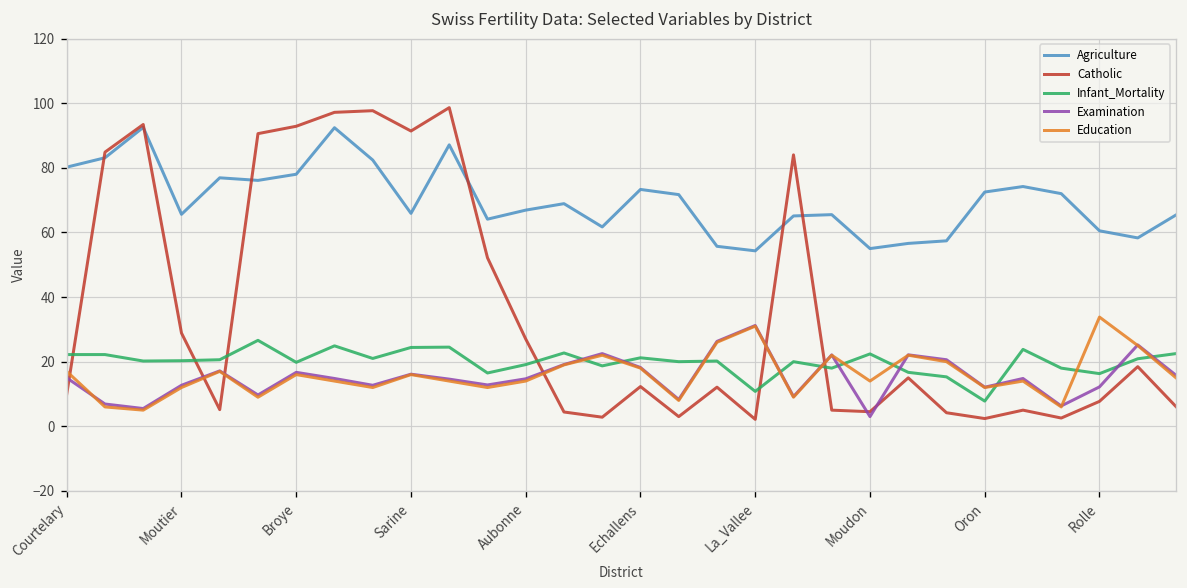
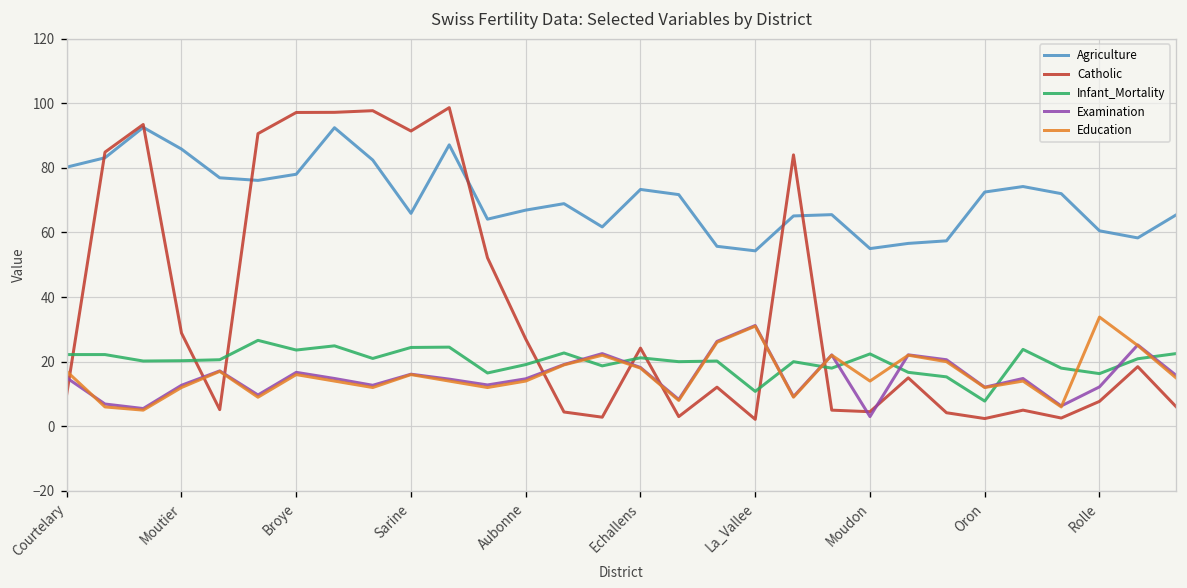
Agriculture, Moutier: 66 -> 86
Catholic, Broye: 93 -> 97
Infant_Mortality, Broye: 20 -> 24
Catholic, Echallens: 12 -> 24
